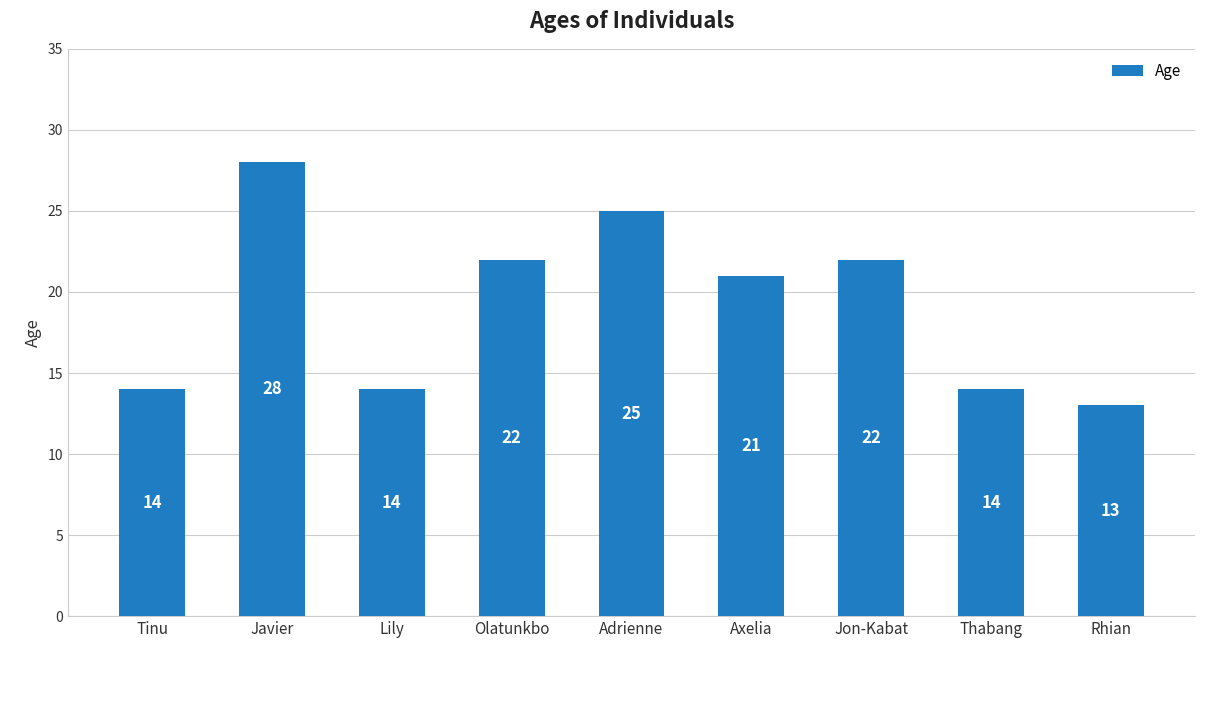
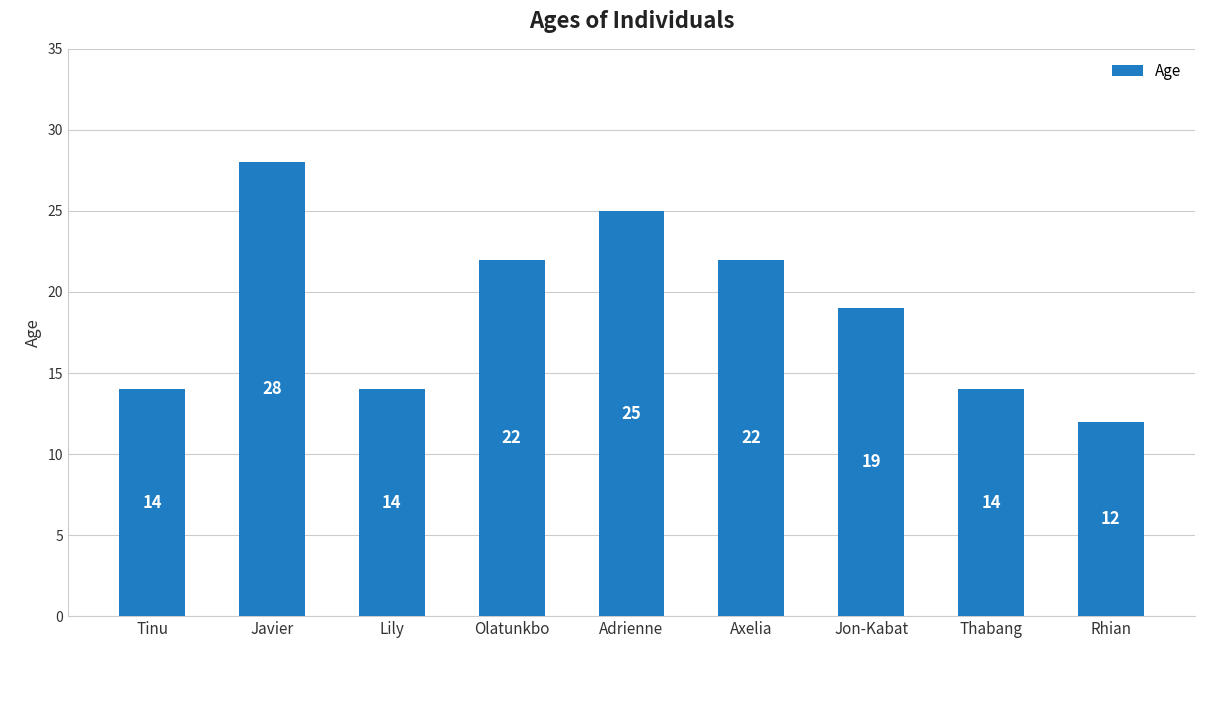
Axelia: 21 -> 22
Jon-Kabat: 22 -> 19
Rhian: 13 -> 12
